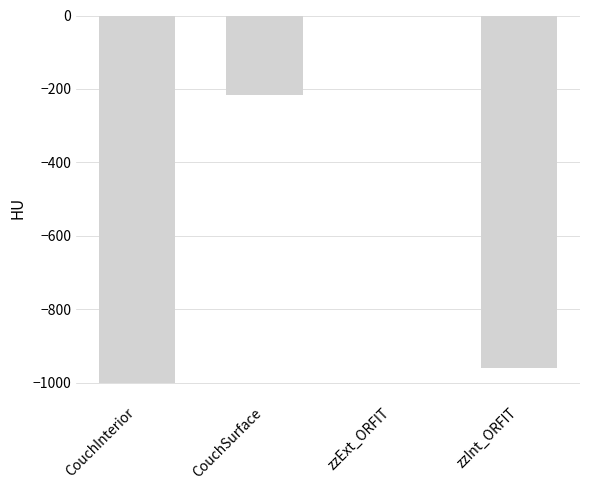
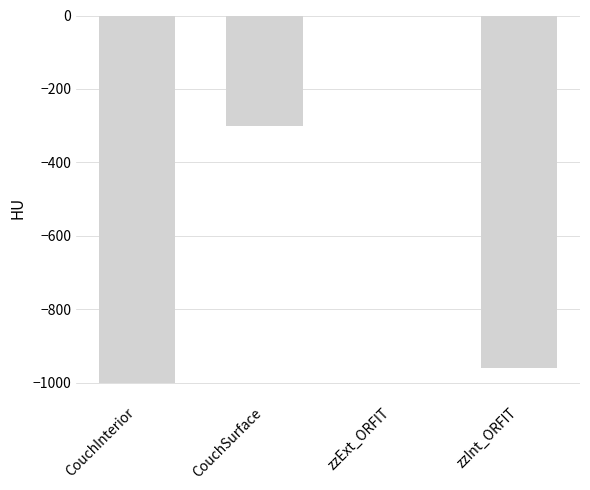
CouchSurface: -220 -> -300
